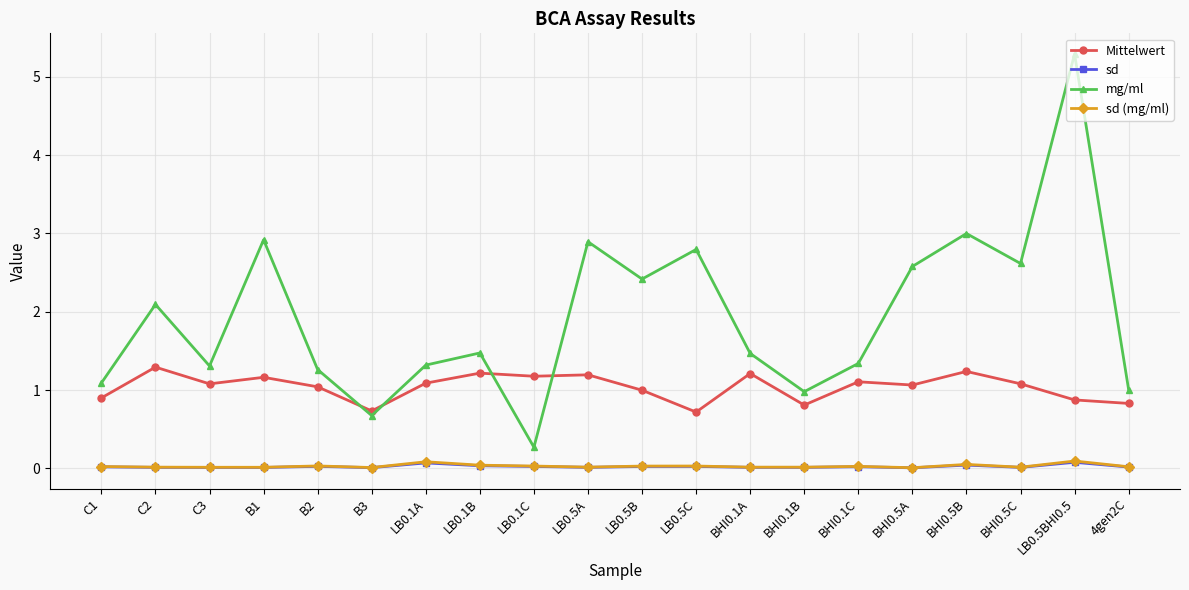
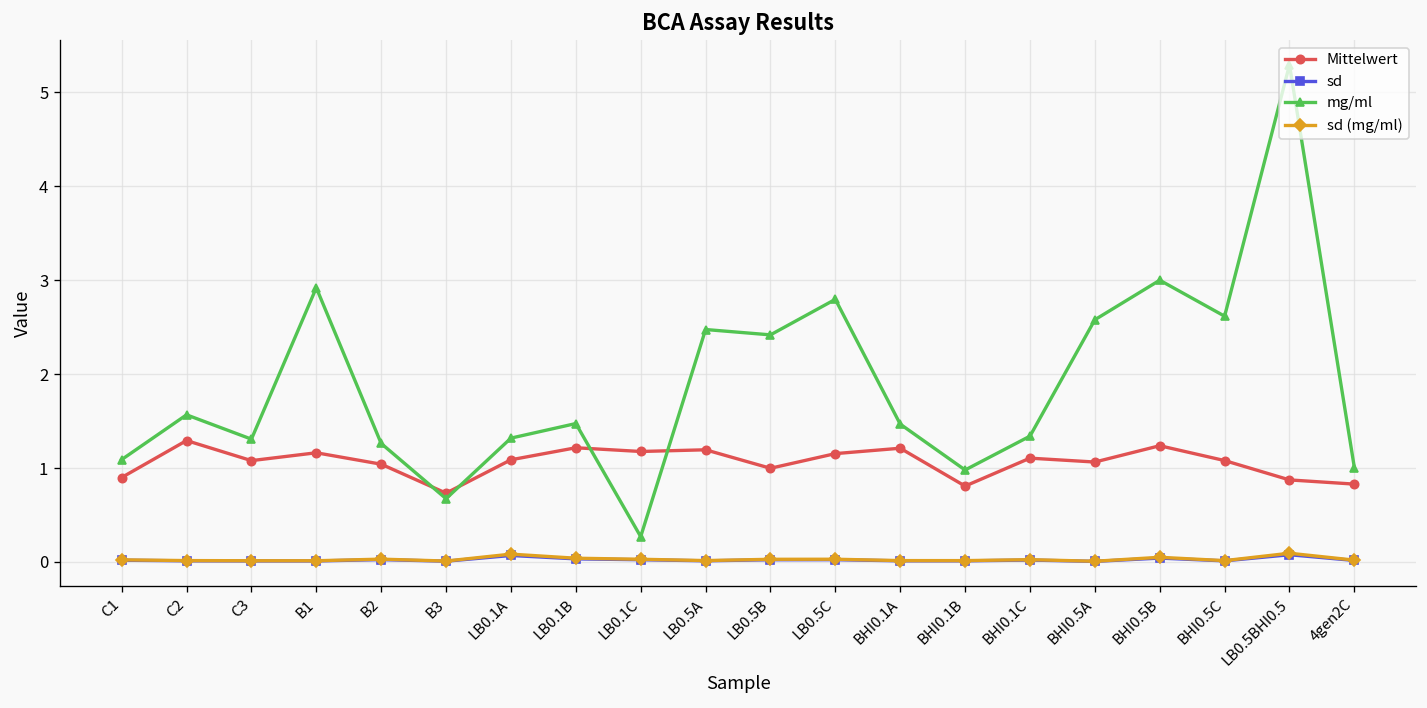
mg/ml, C2: 2.1 -> 1.6
mg/ml, LB0.5A: 2.9 -> 2.5
Mittelwert, LB0.5C: 0.7 -> 1.2
